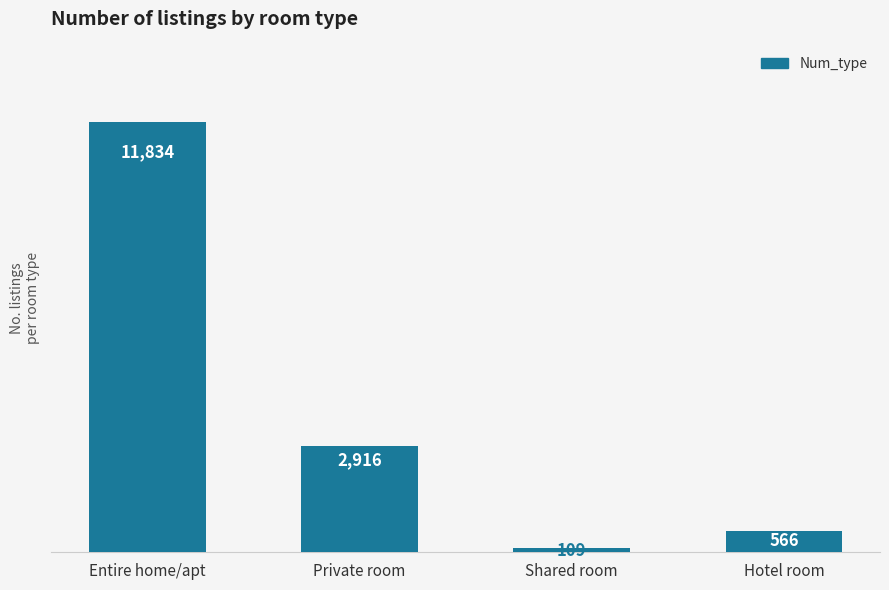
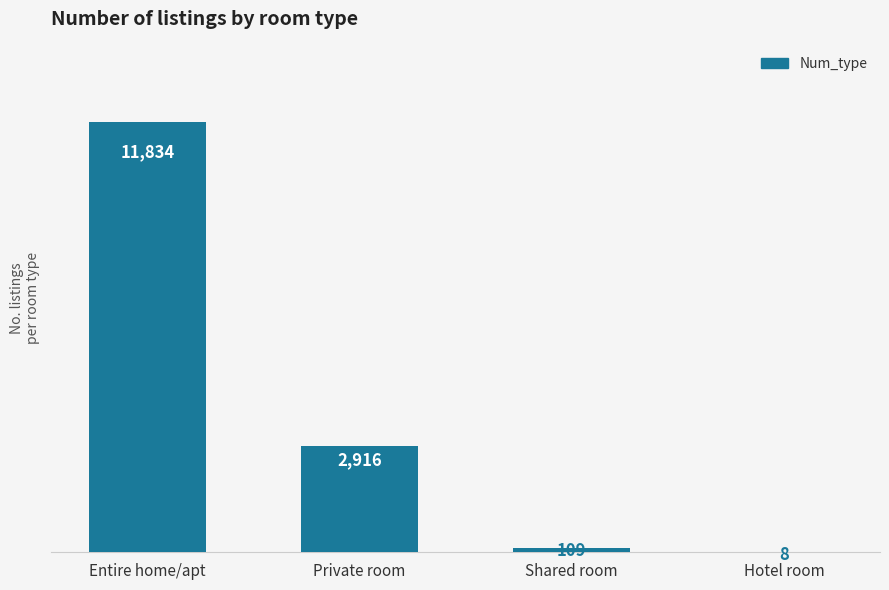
Hotel room: 566 -> 8
